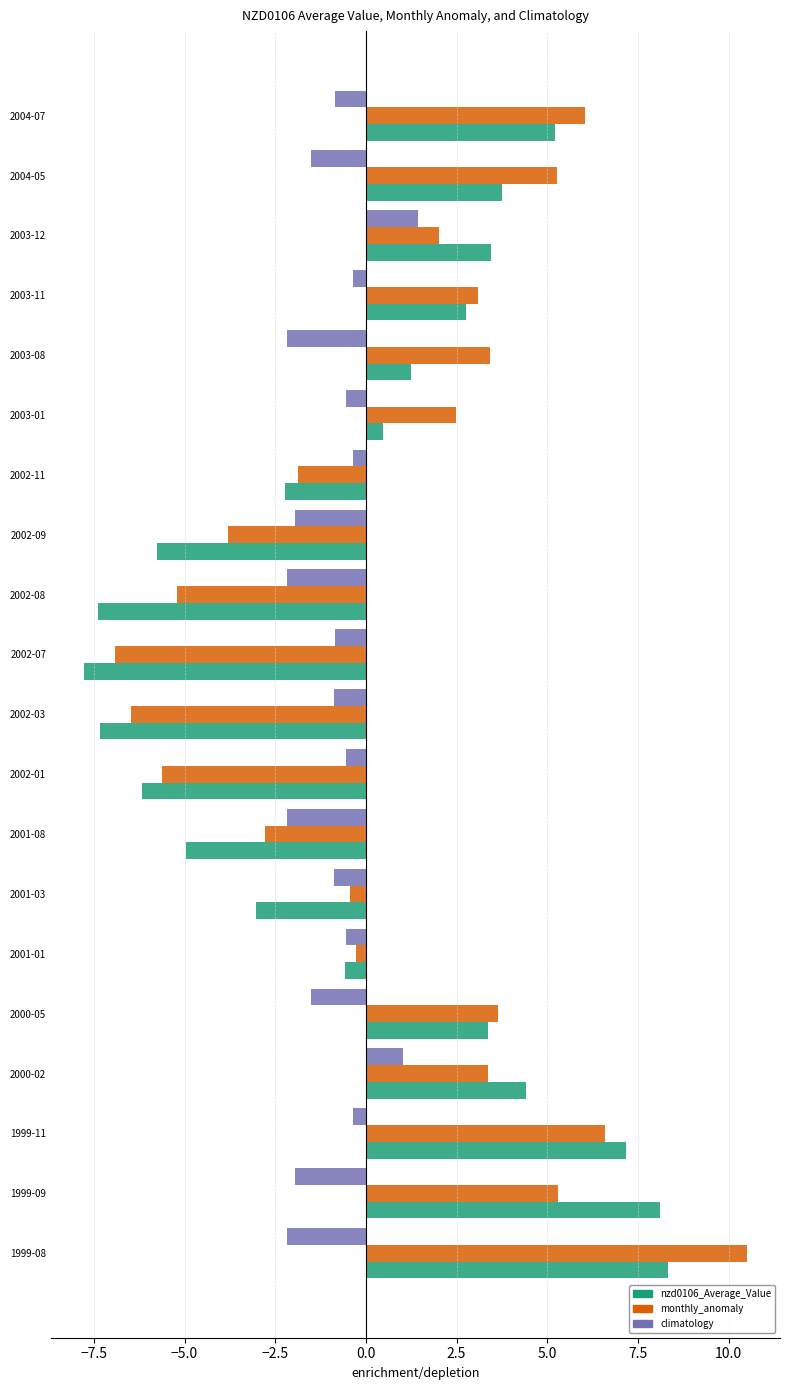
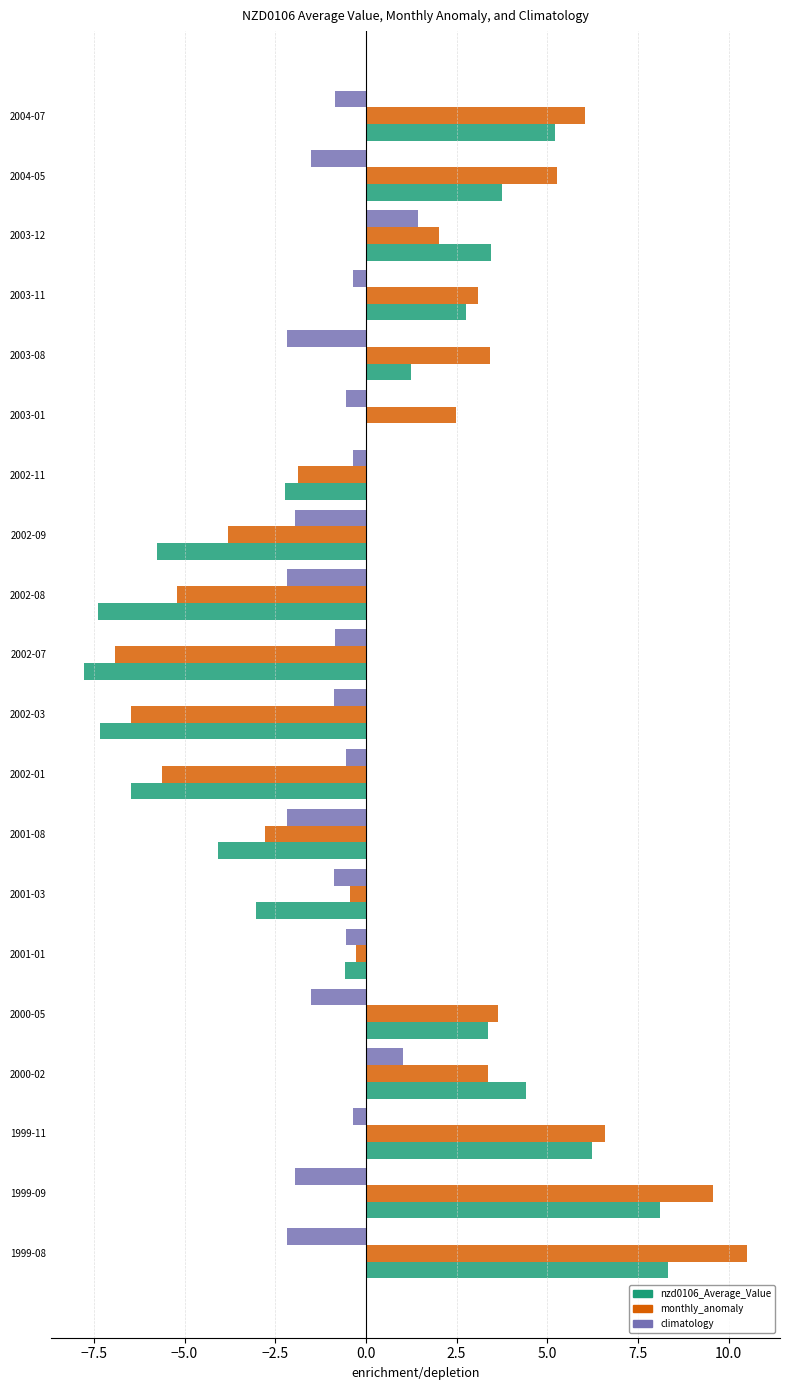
nzd0106_Average_Value, 2003-01: 0.5 -> 0.0
nzd0106_Average_Value, 2002-01: -6.2 -> -6.5
nzd0106_Average_Value, 2001-08: -5.0 -> -4.1
nzd0106_Average_Value, 1999-11: 7.2 -> 6.2
monthly_anomaly, 1999-09: 5.3 -> 9.6
